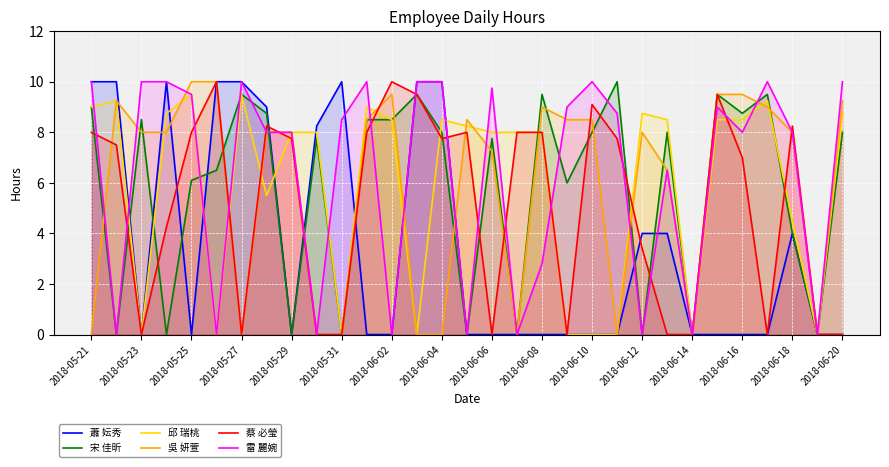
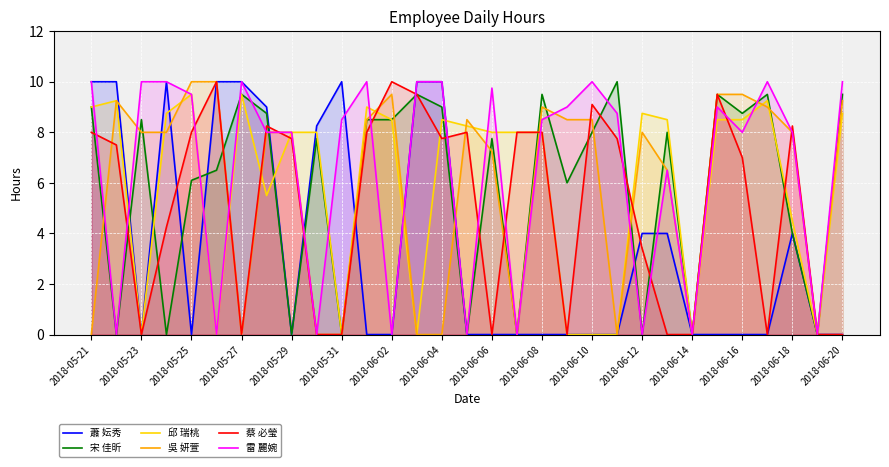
宋 佳昕, 2018-06-04: 8 -> 9
雷 麗婉, 2018-06-08: 2.8 -> 8.5
宋 佳昕, 2018-06-20: 8.0 -> 9.5
